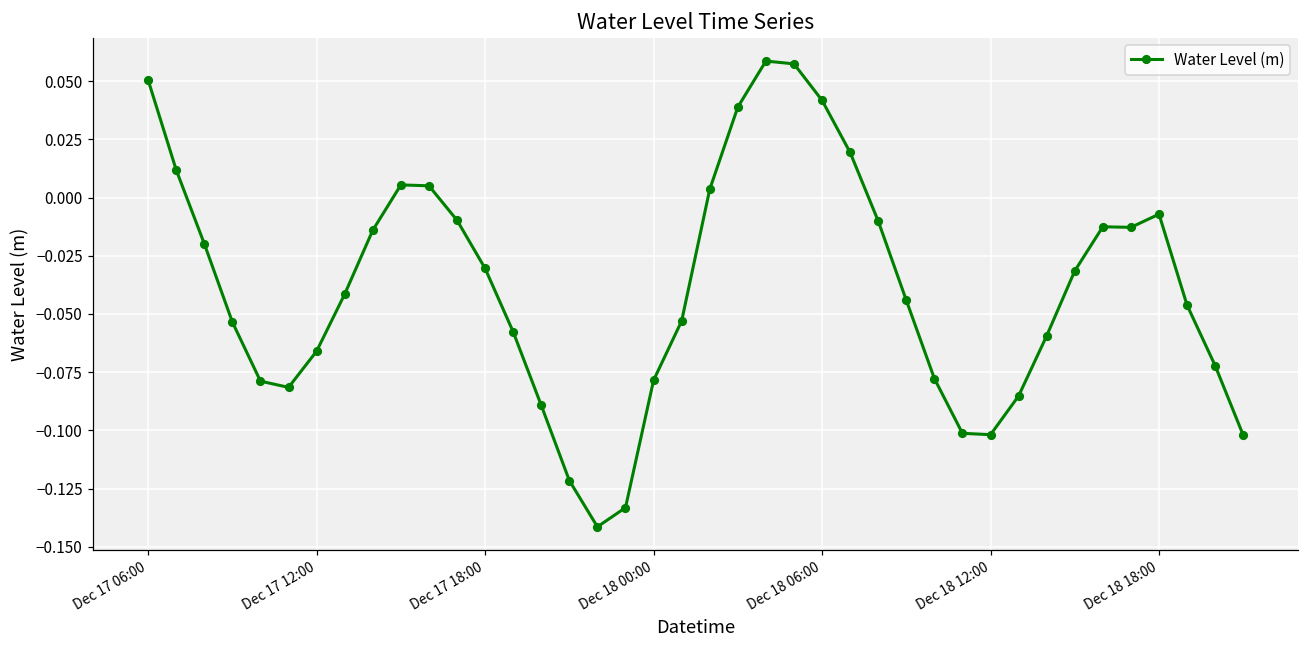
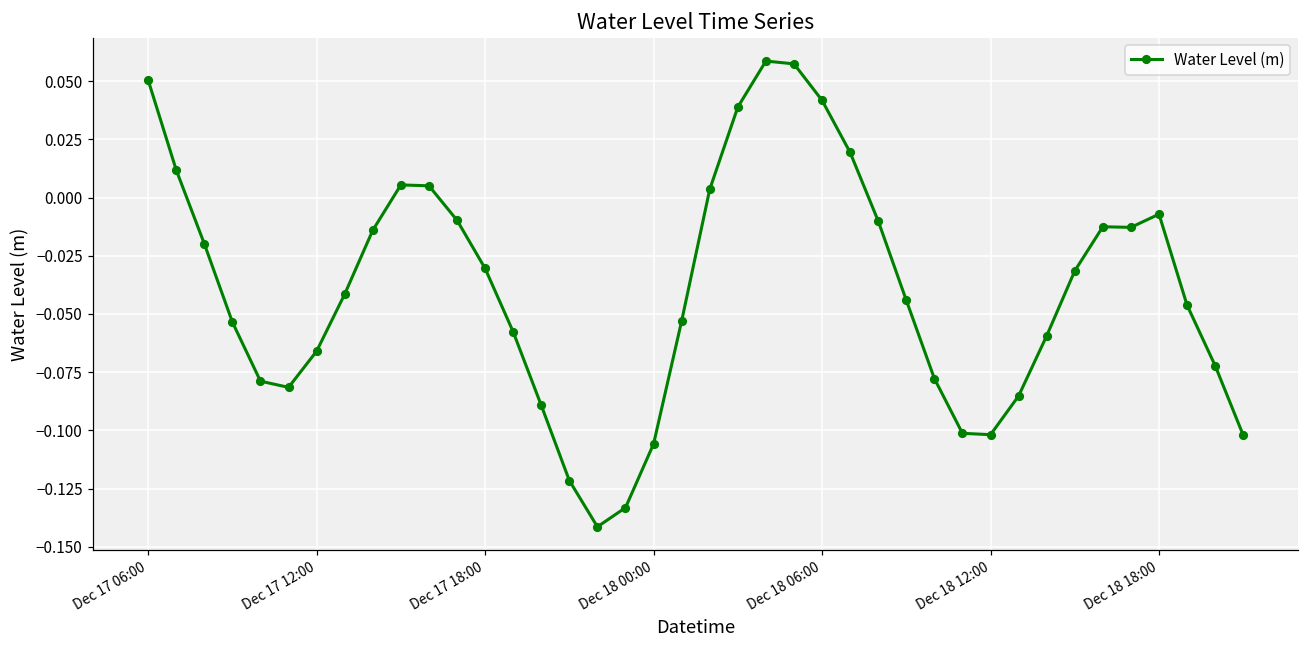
Dec 18 00:00: -0.079 -> -0.106
